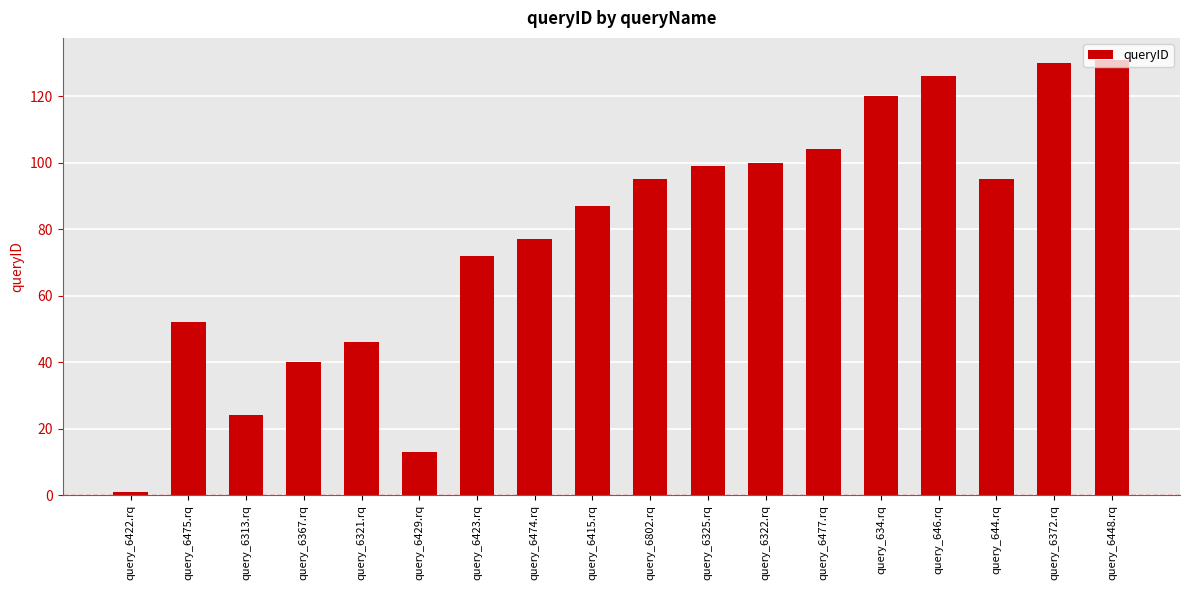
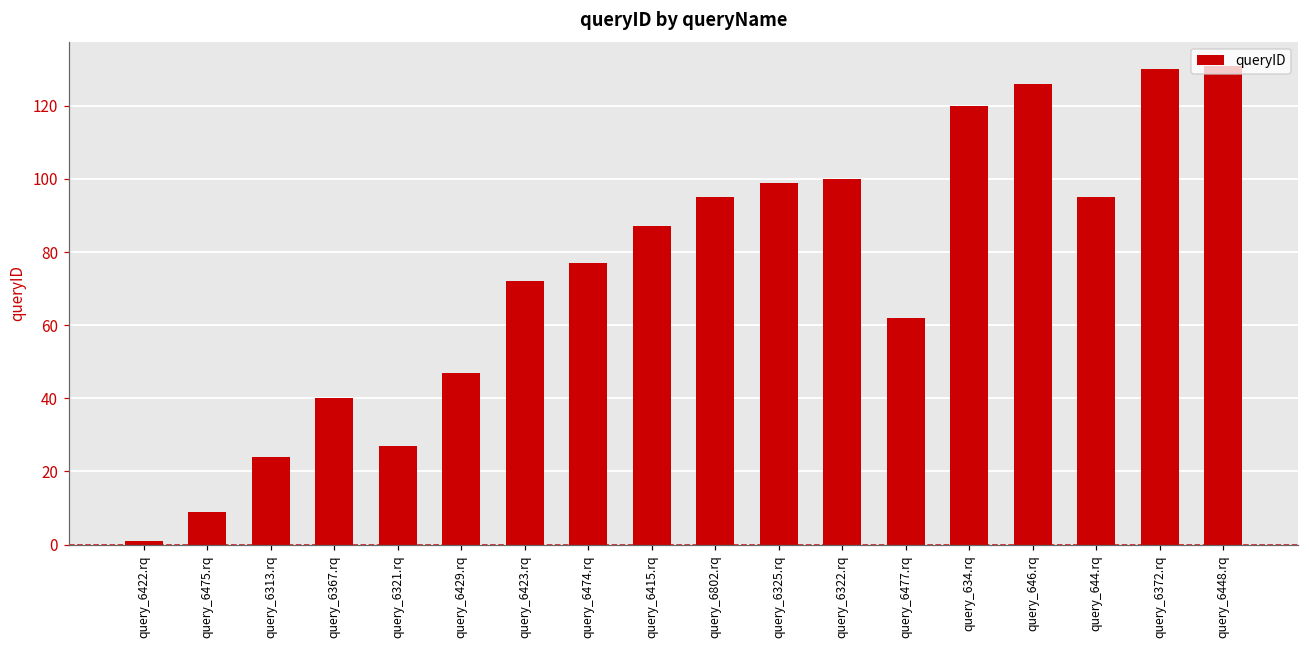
query_6475.rq: 52 -> 9
query_6321.rq: 46 -> 27
query_6429.rq: 13 -> 47
query_6477.rq: 104 -> 62
